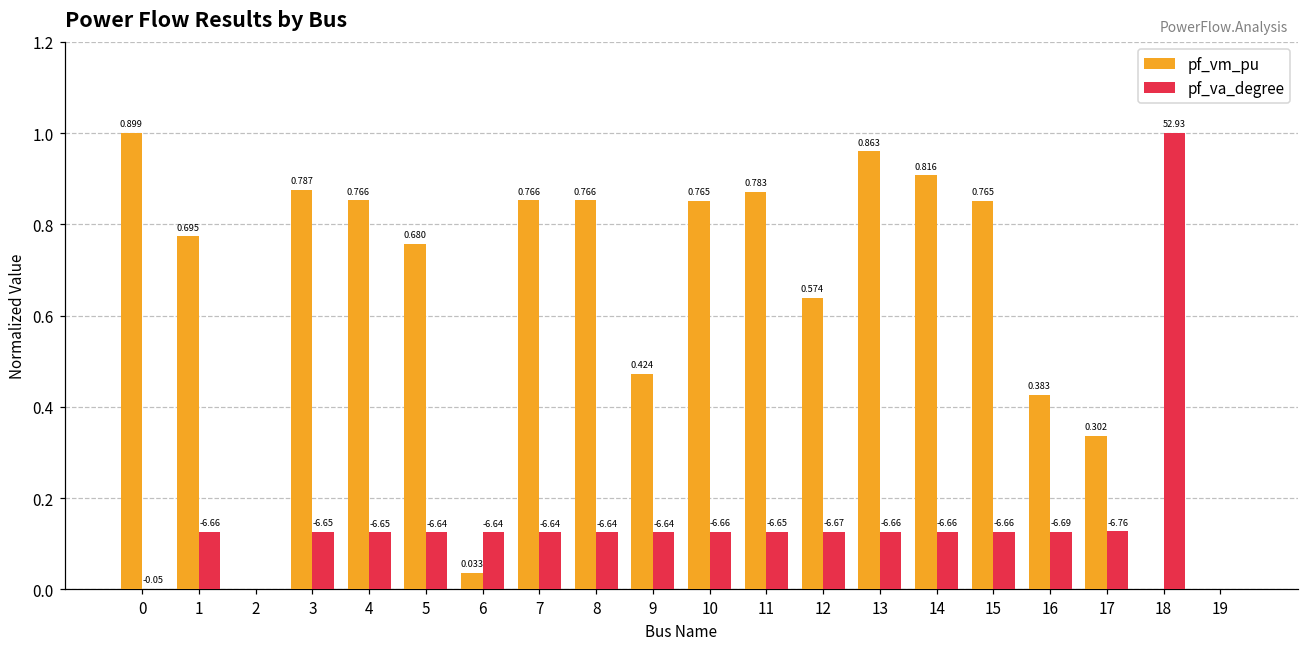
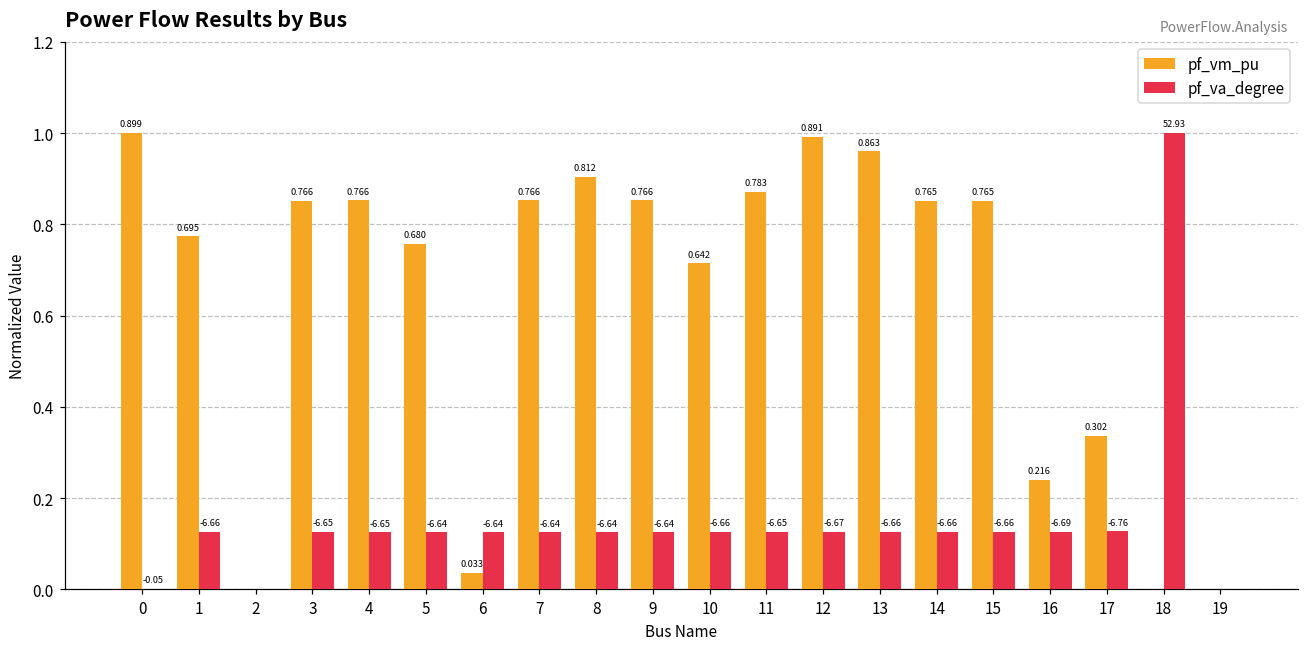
pf_vm_pu, 3: 0.787 -> 0.766
pf_vm_pu, 8: 0.766 -> 0.812
pf_vm_pu, 9: 0.424 -> 0.766
pf_vm_pu, 10: 0.765 -> 0.642
pf_vm_pu, 12: 0.574 -> 0.891
pf_vm_pu, 14: 0.816 -> 0.765
pf_vm_pu, 16: 0.383 -> 0.216
